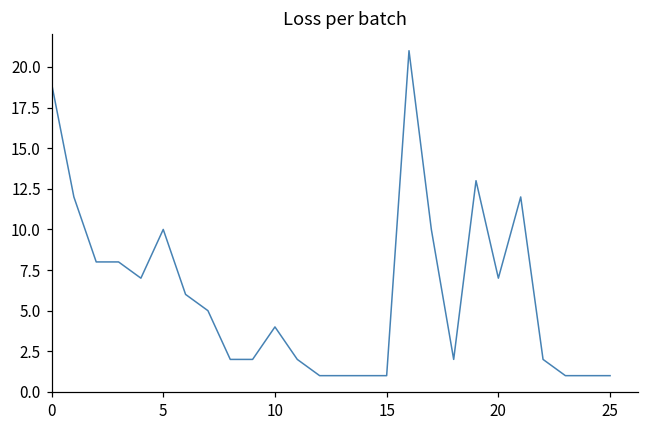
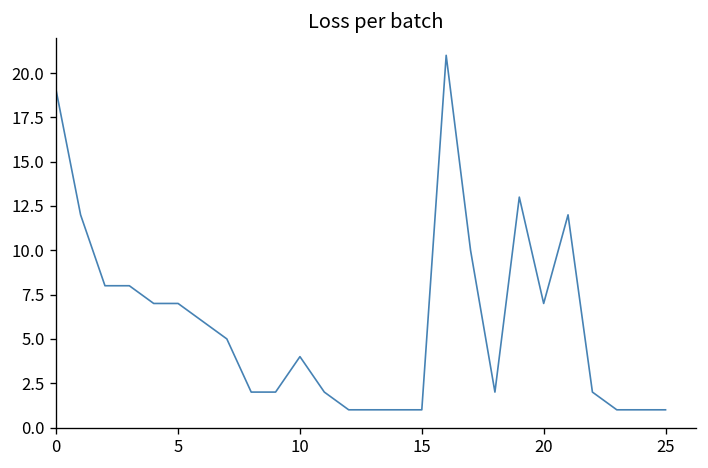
5: 10 -> 7
